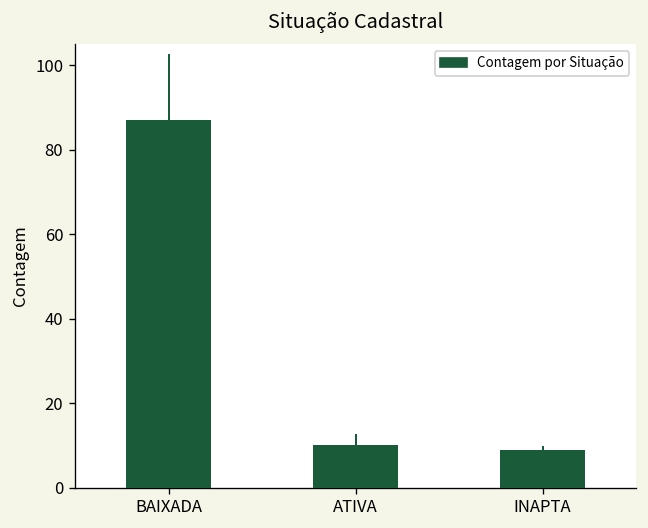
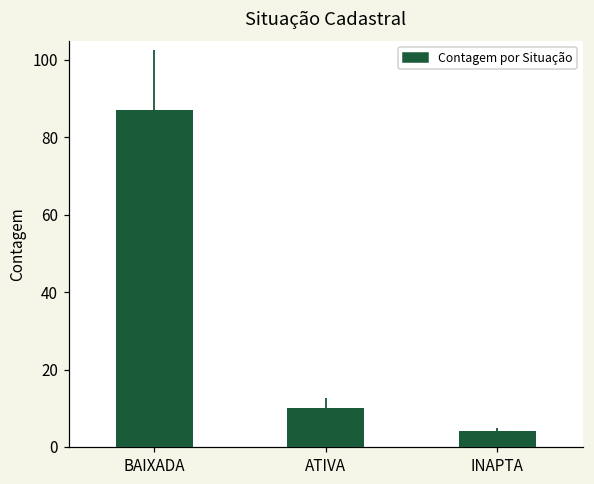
INAPTA: 9 -> 4
